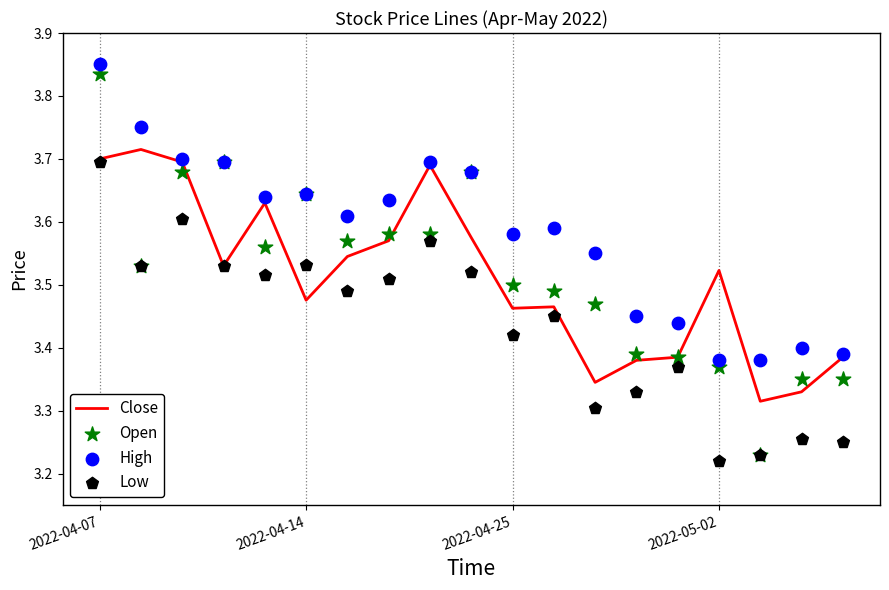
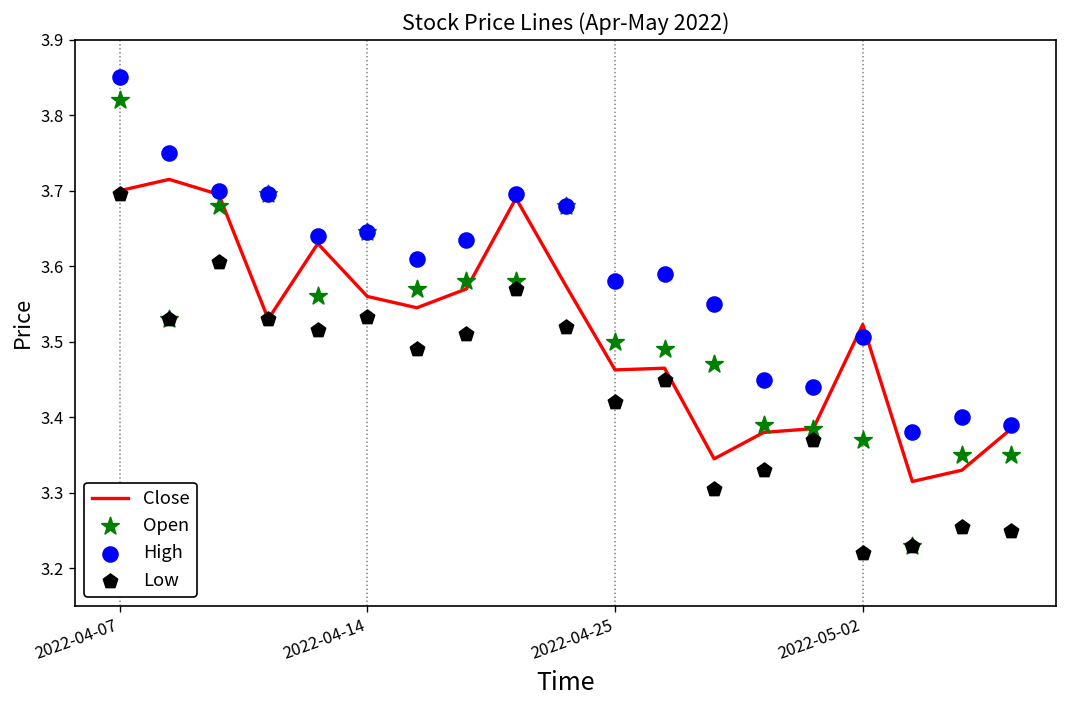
Open, 2022-04-07: 3.83 -> 3.82
Close, 2022-04-14: 3.48 -> 3.56
High, 2022-05-02: 3.38 -> 3.51
